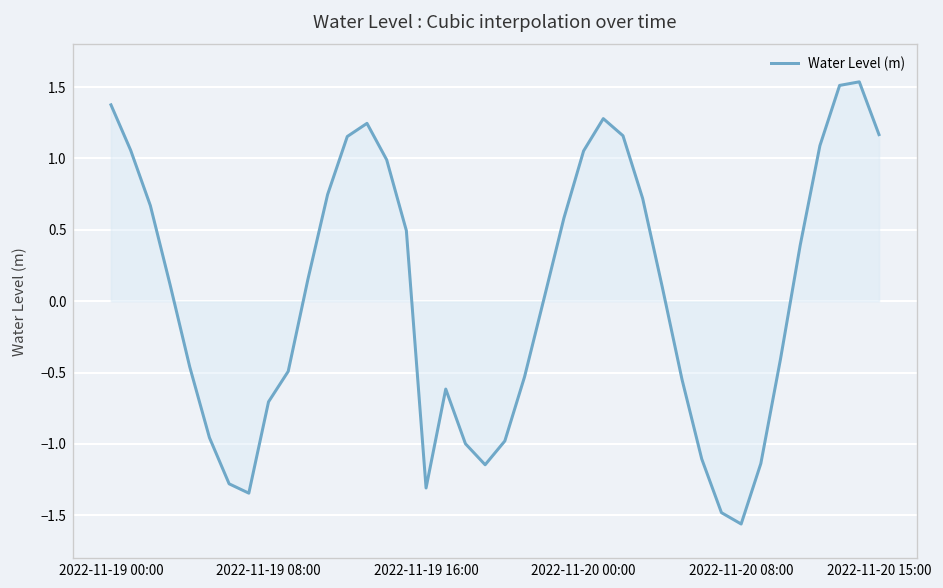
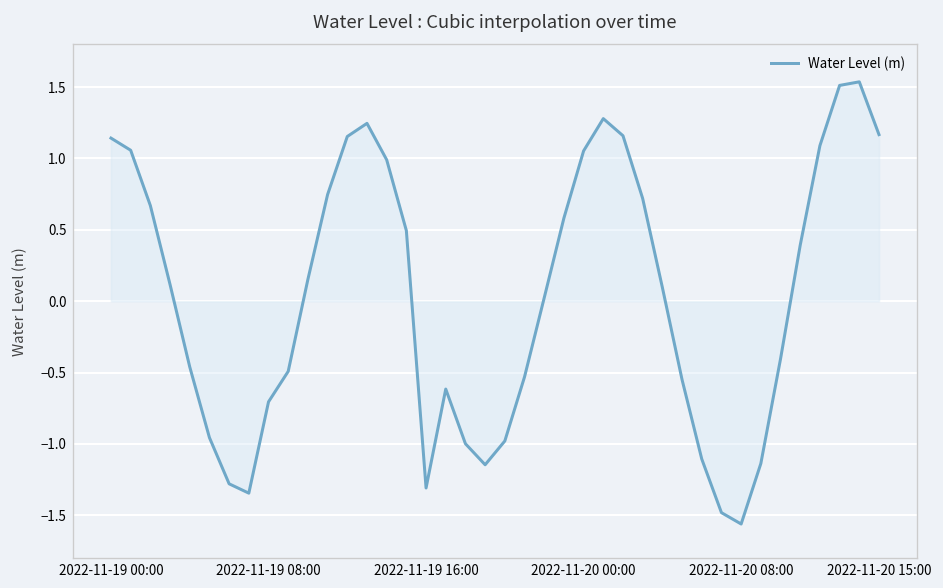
Water Level (m), 2022-11-19 00:00: 1.38 -> 1.14
